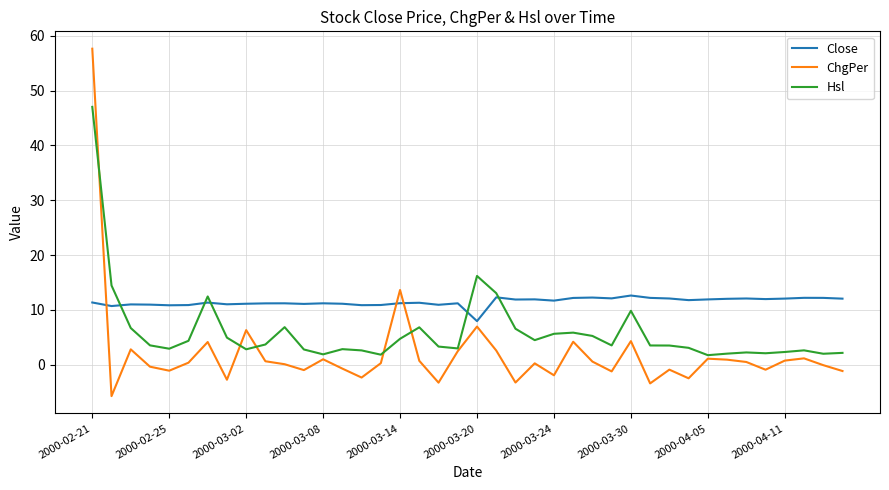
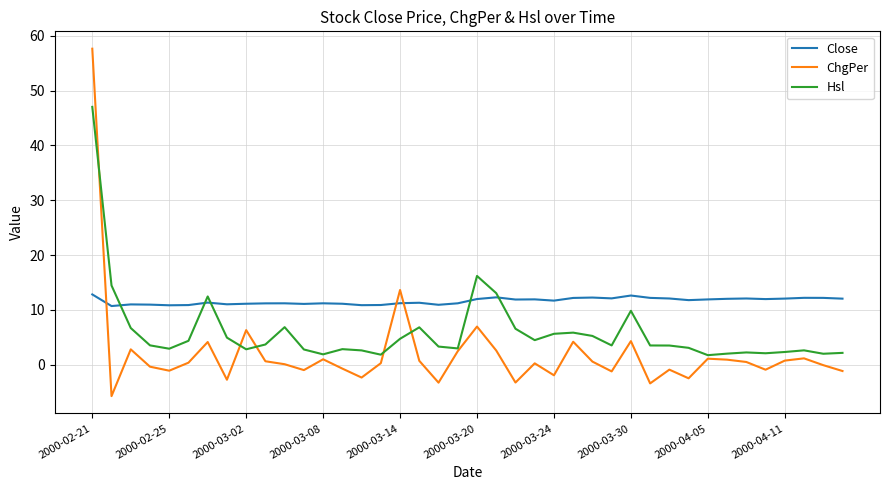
Close, 2000-02-21: 11 -> 13
Close, 2000-03-20: 8 -> 12
